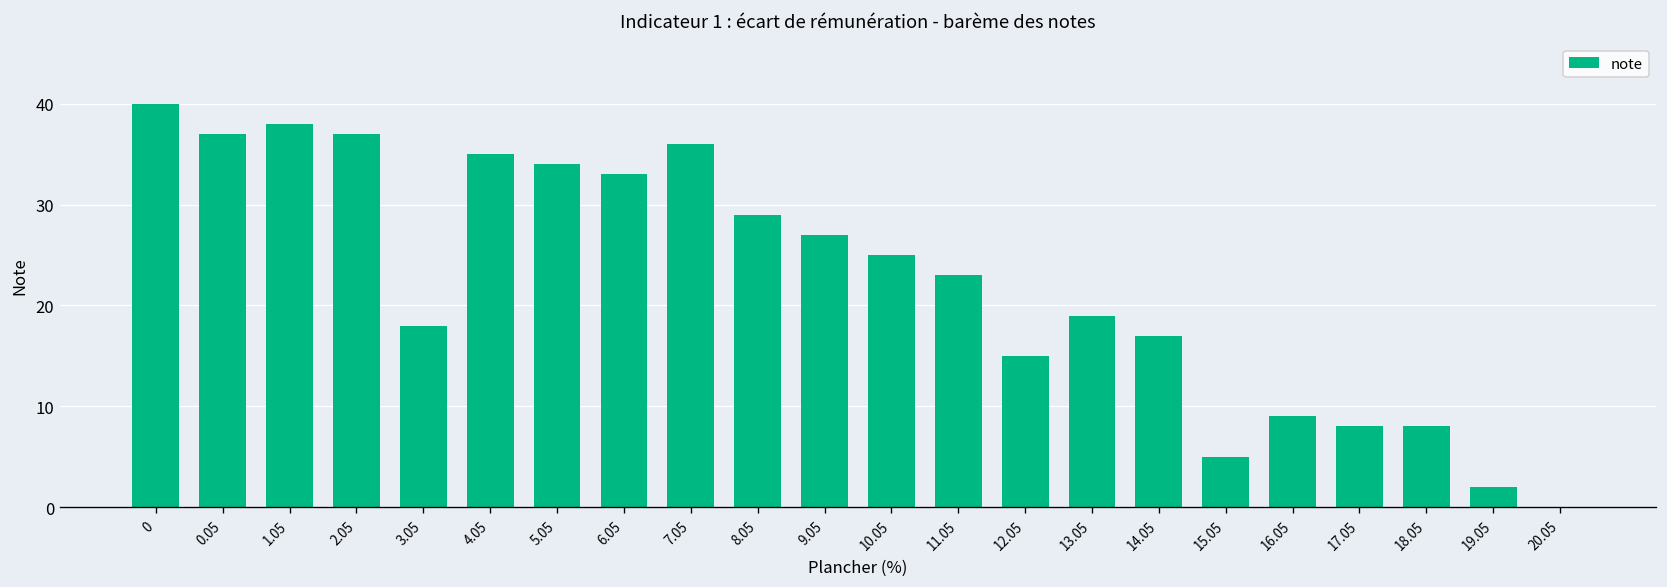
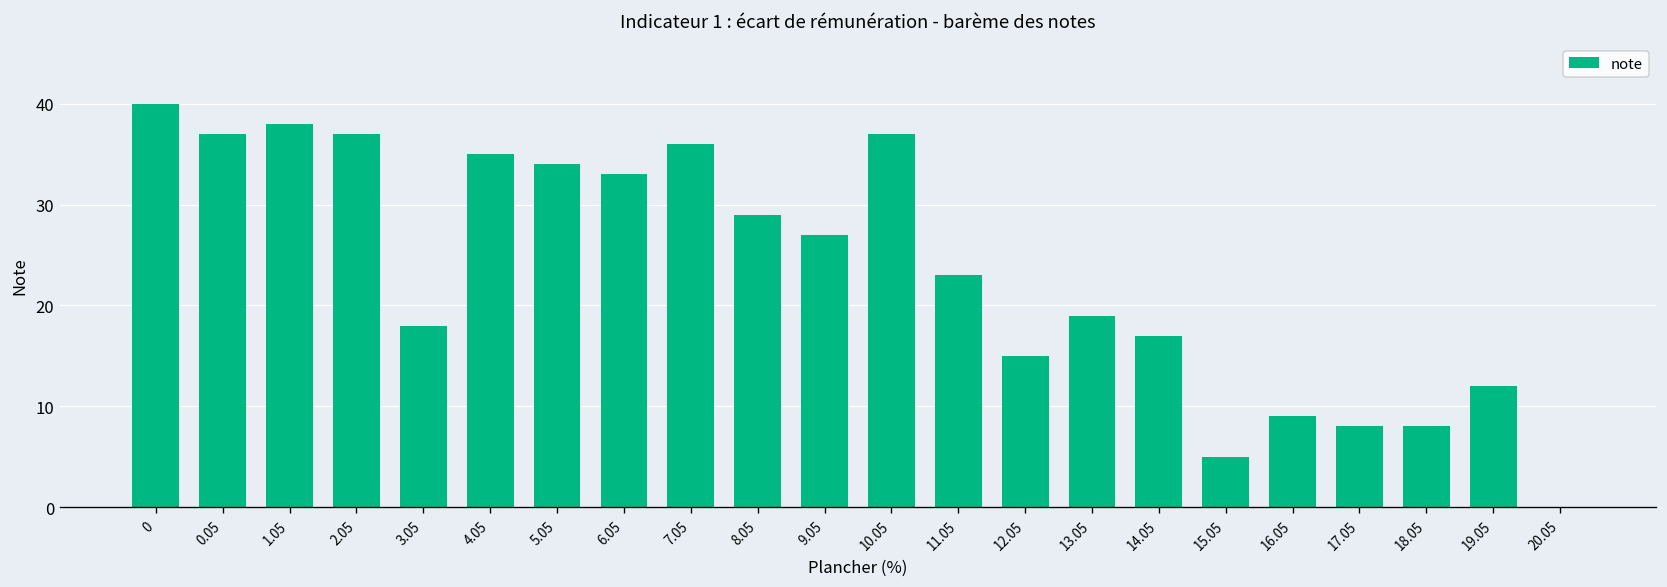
10.05: 25 -> 37
19.05: 2 -> 12
